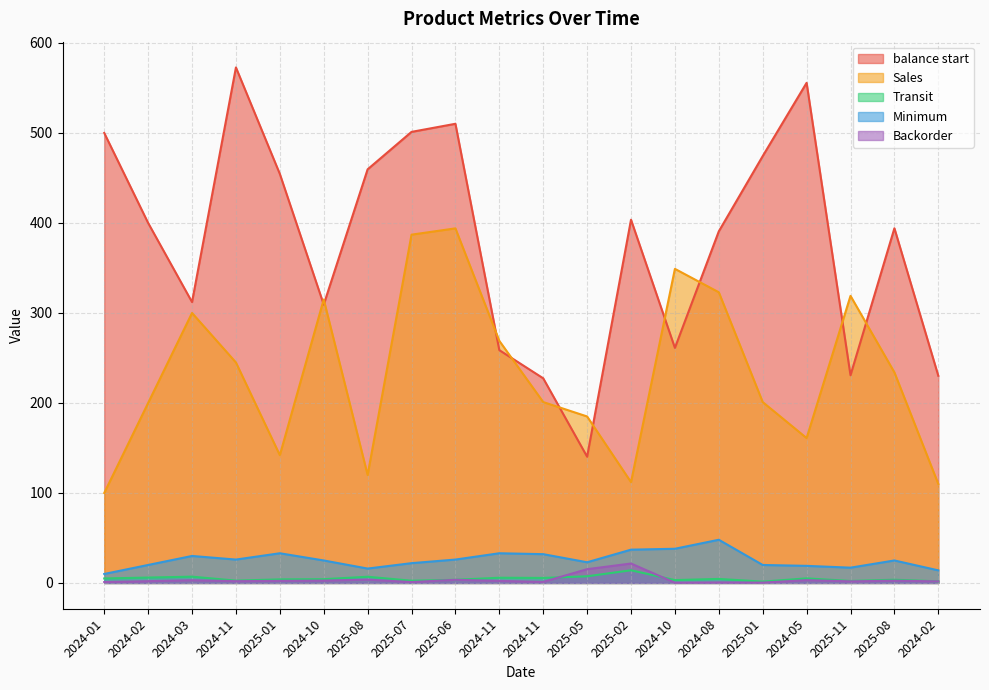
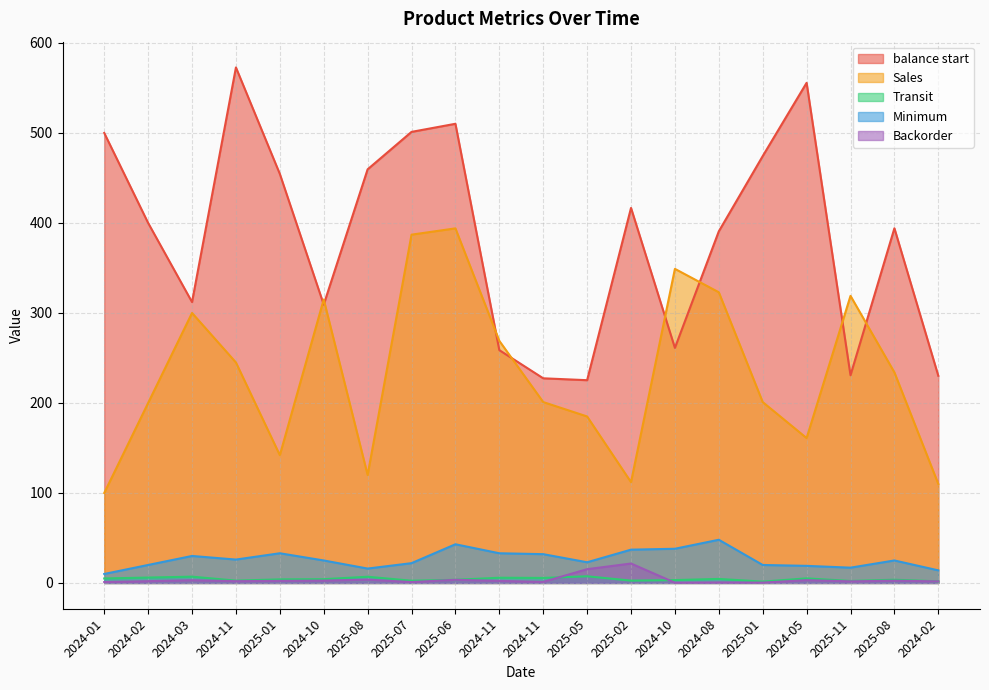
Minimum, 2025-06: 30 -> 40
balance start, 2025-05: 140 -> 230
balance start, 2025-02: 400 -> 420
Transit, 2025-02: 10 -> 0
